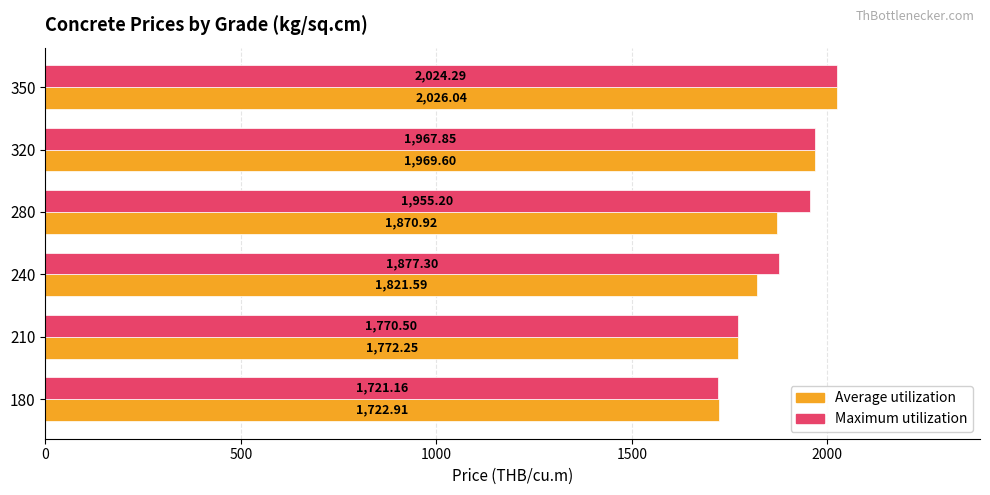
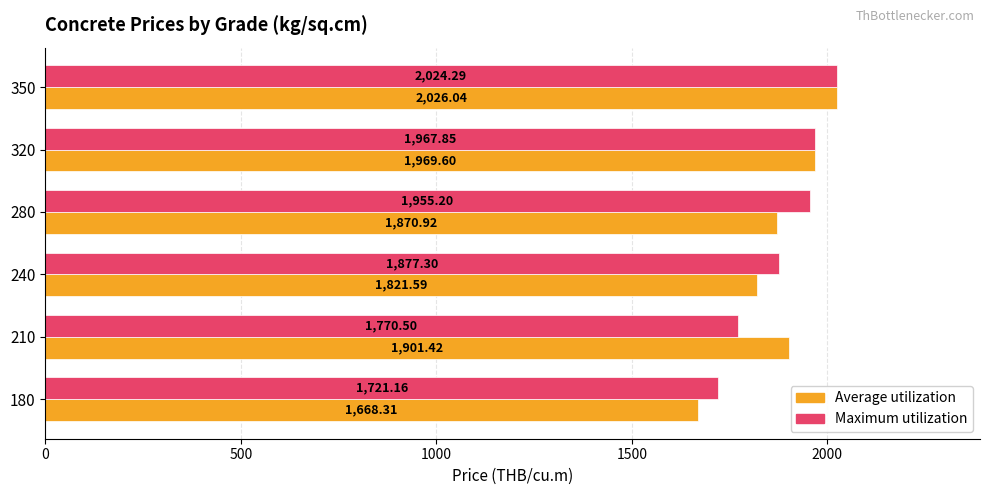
Average utilization, 210: 1,772.25 -> 1,901.42
Average utilization, 180: 1,722.91 -> 1,668.31
